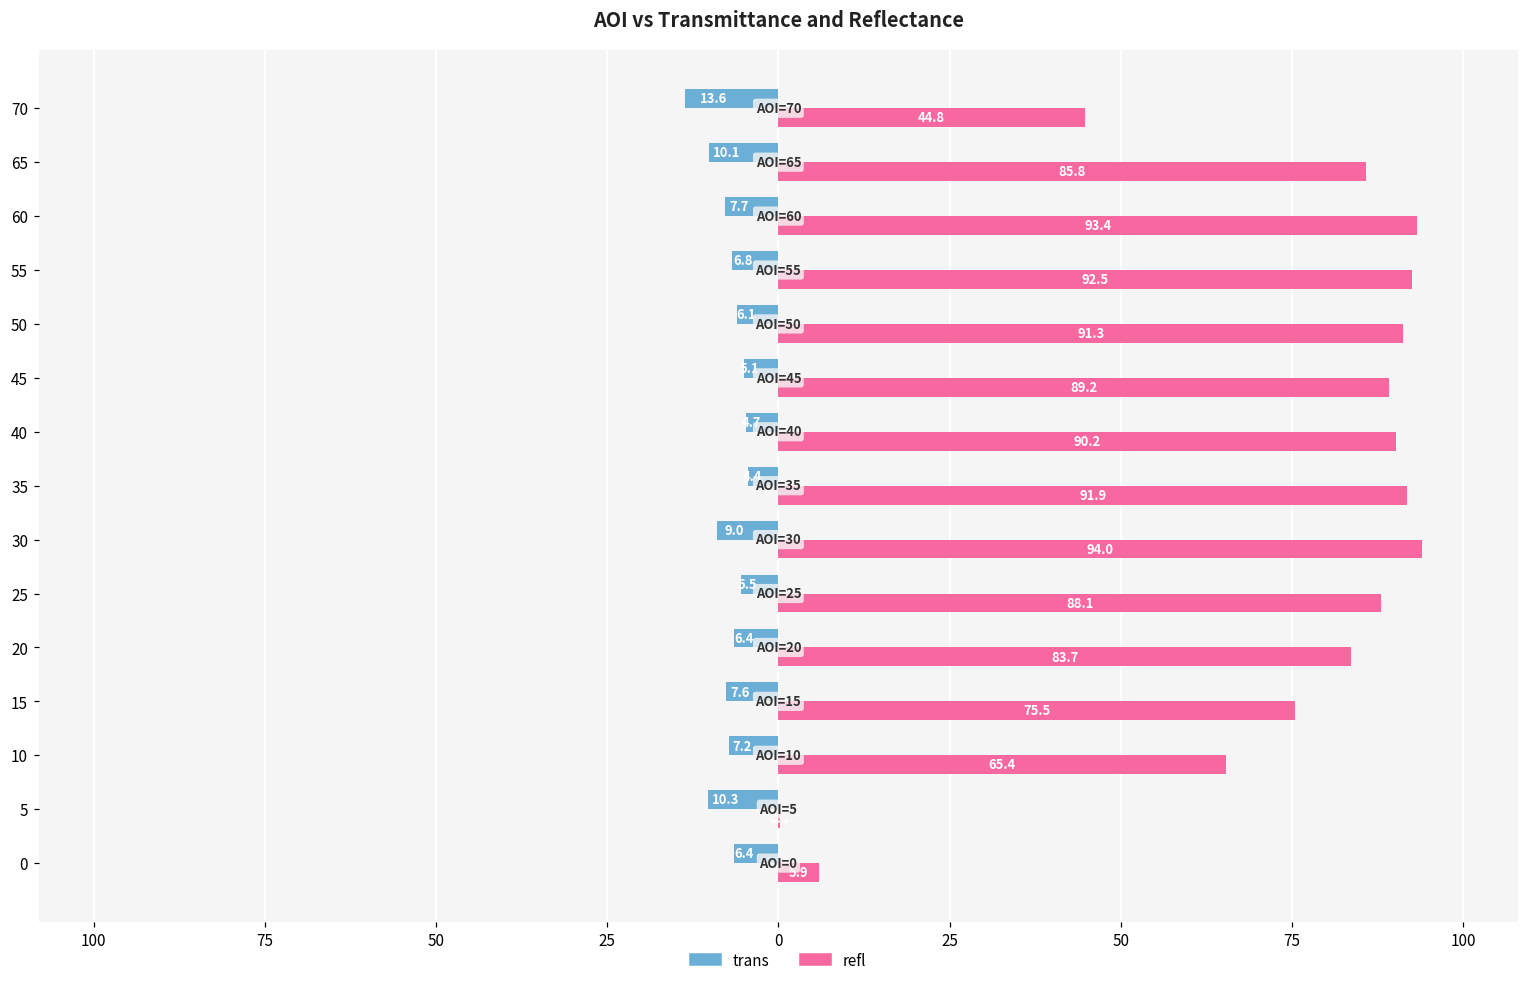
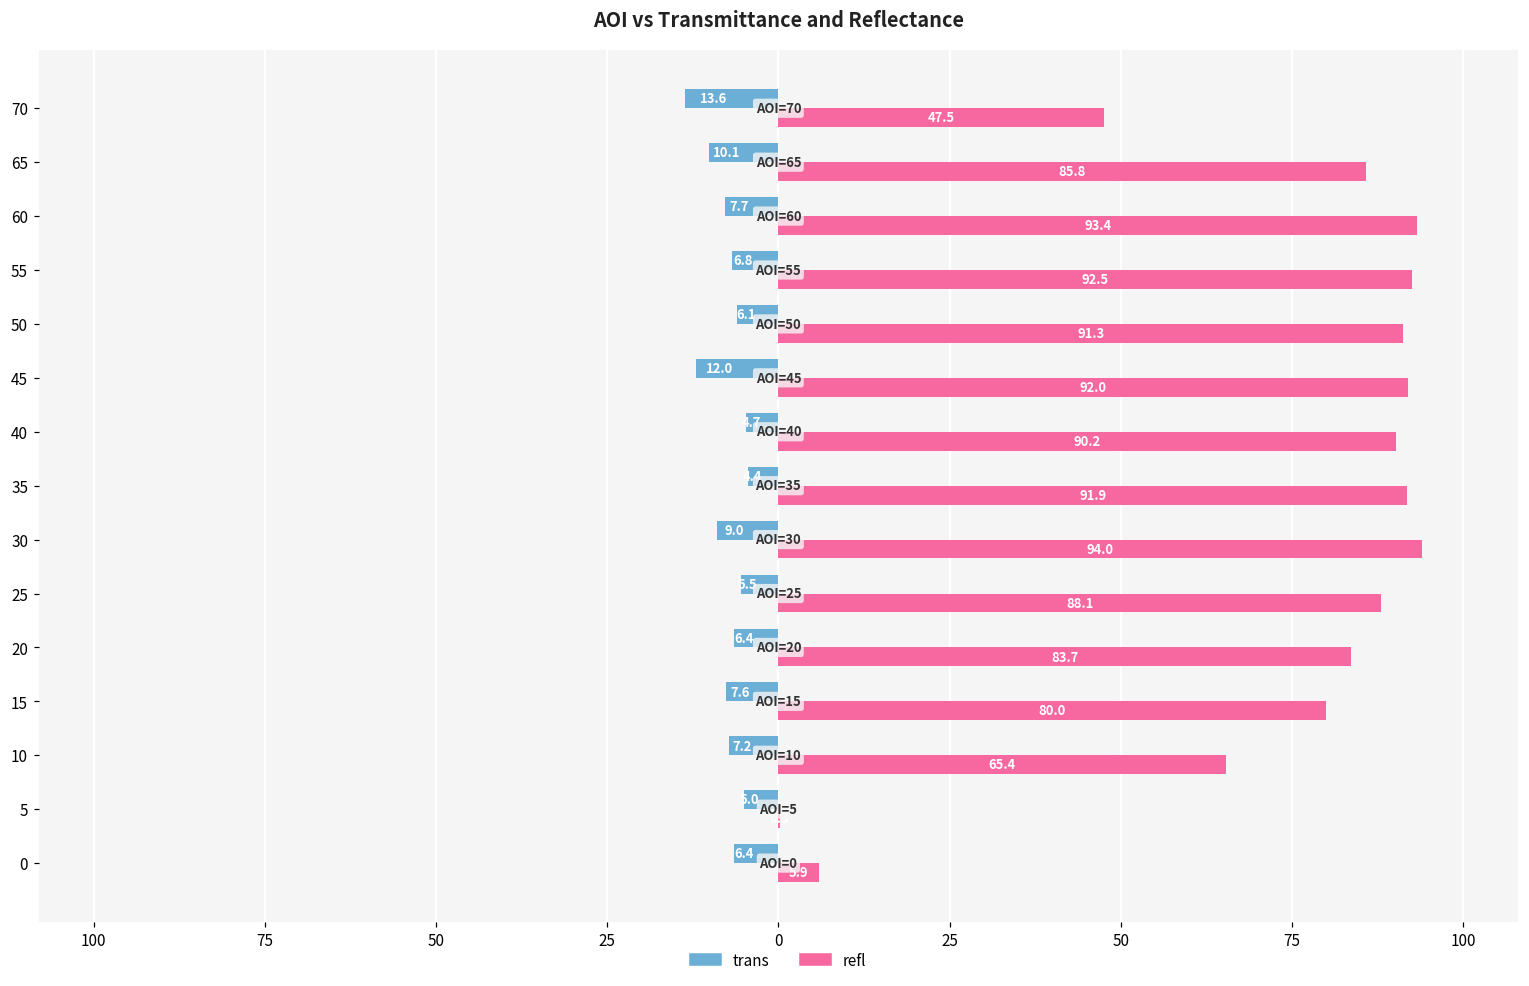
refl, 70: 44.8 -> 47.5
trans, 45: 5.1 -> 12.0
refl, 45: 89.2 -> 92.0
refl, 15: 75.5 -> 80.0
trans, 5: 10.3 -> 5.0
